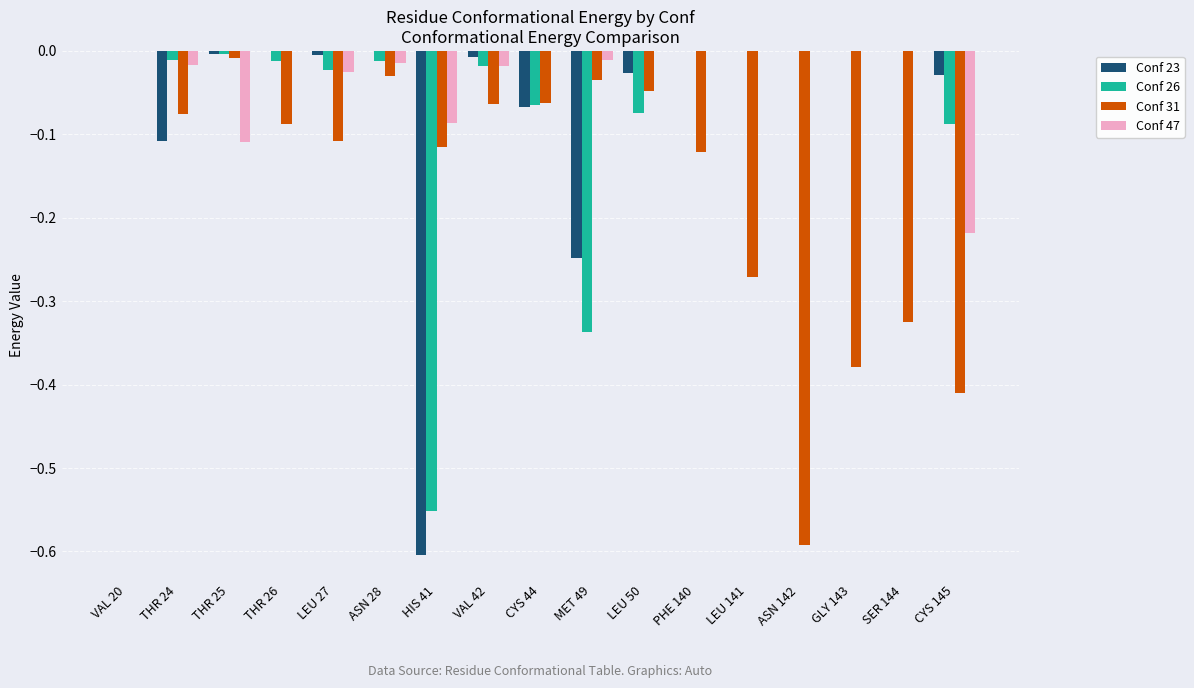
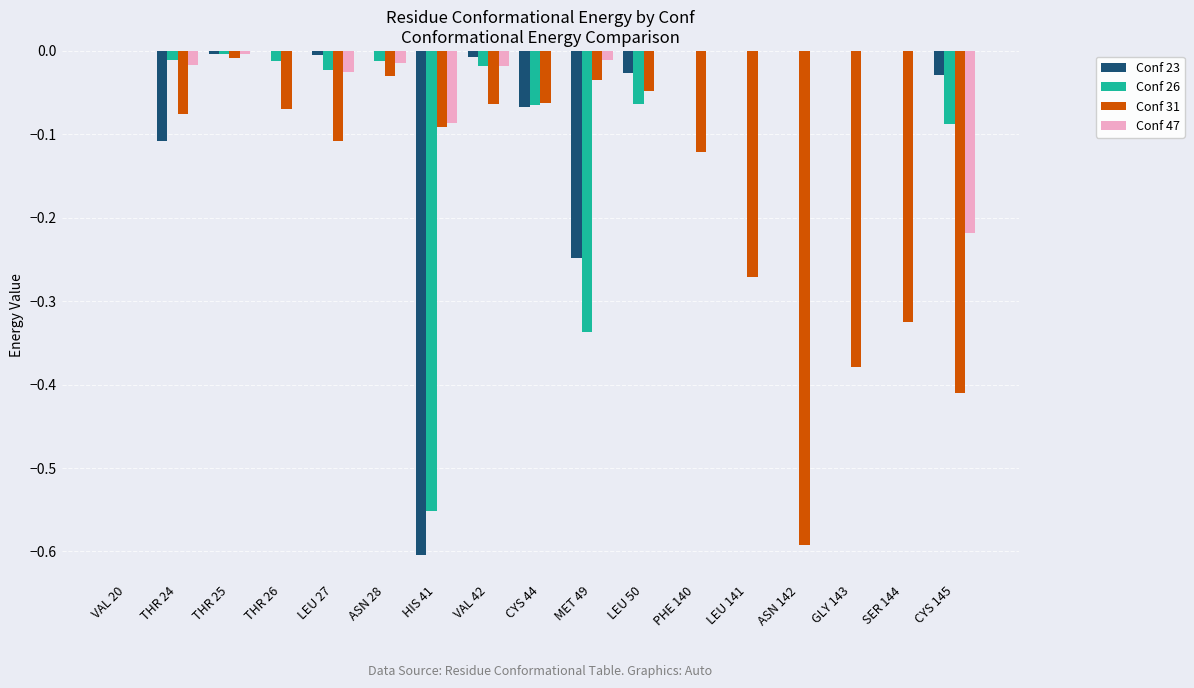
Conf 47, THR 25: -0.11 -> 0.00
Conf 31, THR 26: -0.09 -> -0.07
Conf 31, HIS 41: -0.12 -> -0.09
Conf 26, LEU 50: -0.08 -> -0.06
